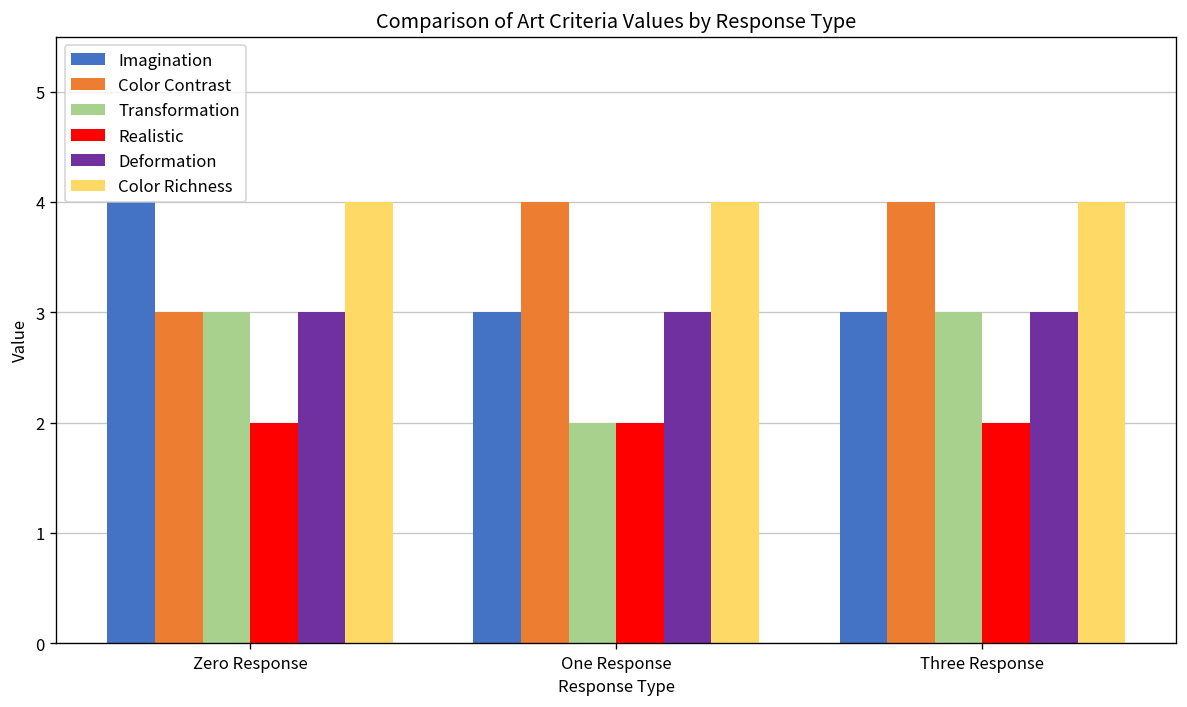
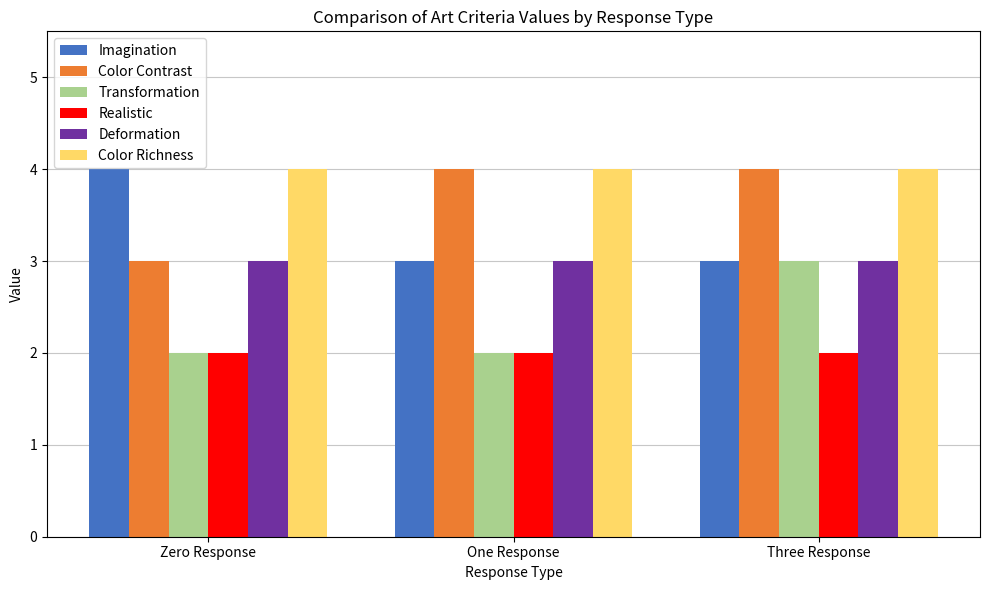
Transformation, Zero Response: 3 -> 2
